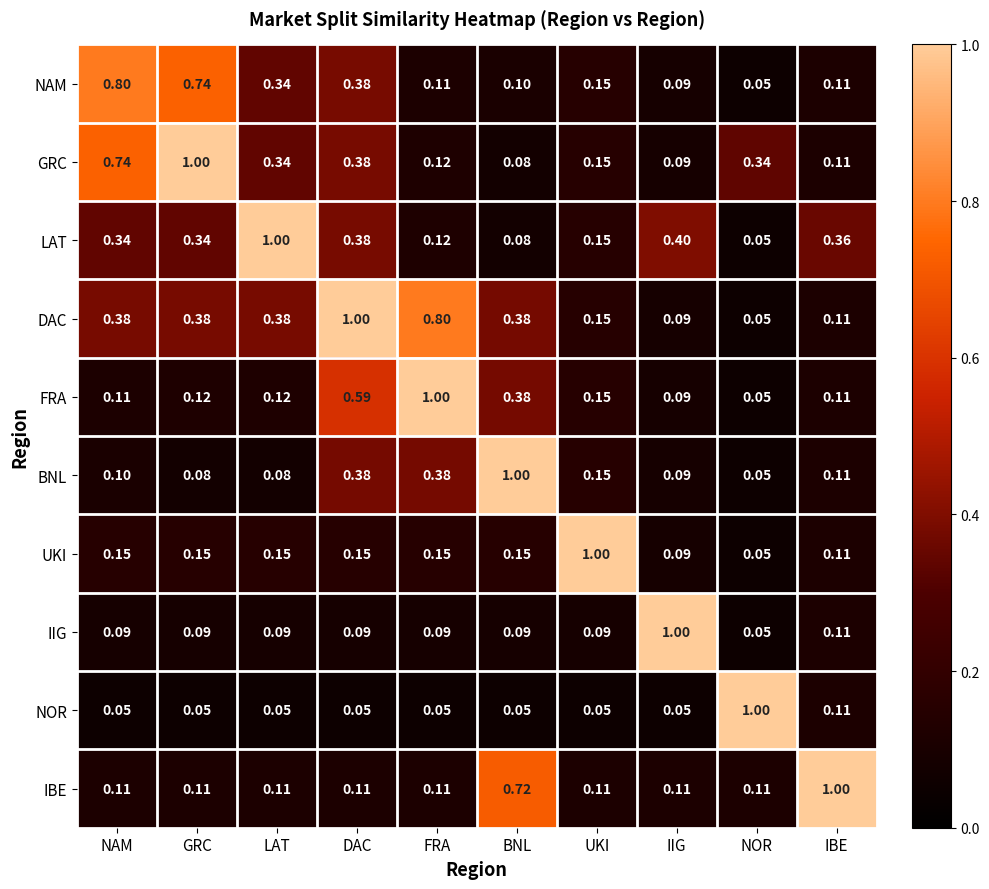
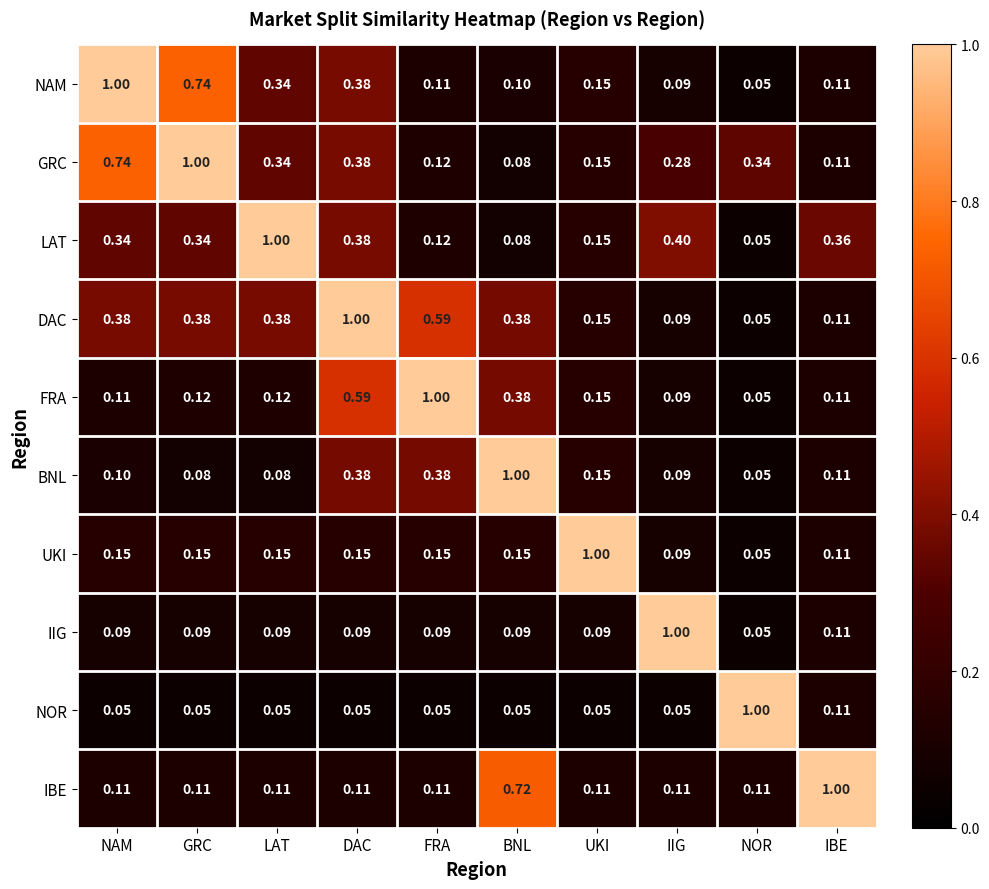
NAM, NAM: 0.80 -> 1.00
GRC, IIG: 0.09 -> 0.28
DAC, FRA: 0.80 -> 0.59
